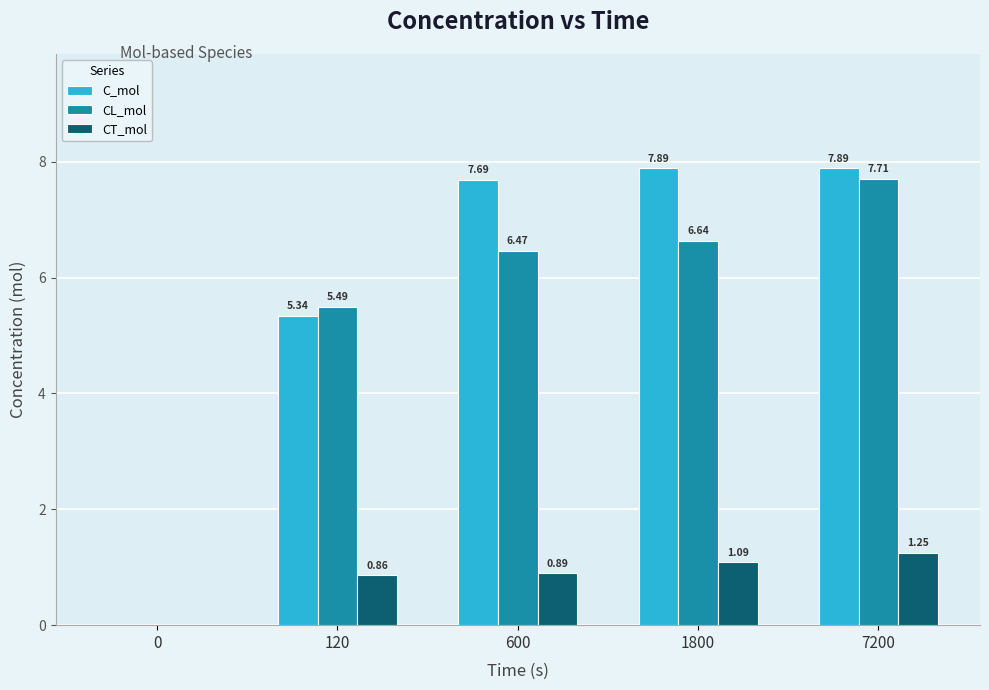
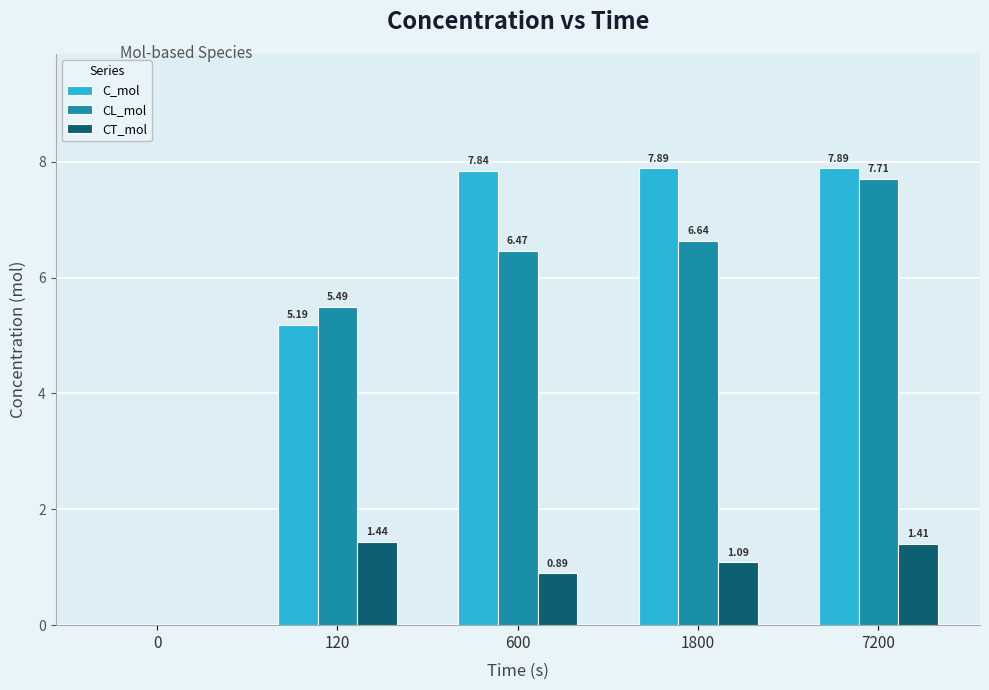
C_mol, 120: 5.34 -> 5.19
CT_mol, 120: 0.86 -> 1.44
C_mol, 600: 7.69 -> 7.84
CT_mol, 7200: 1.25 -> 1.41
